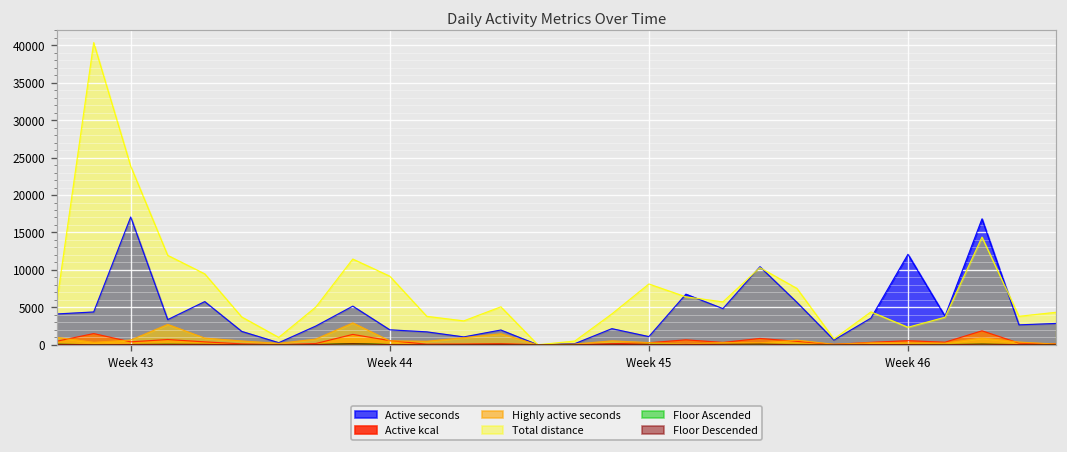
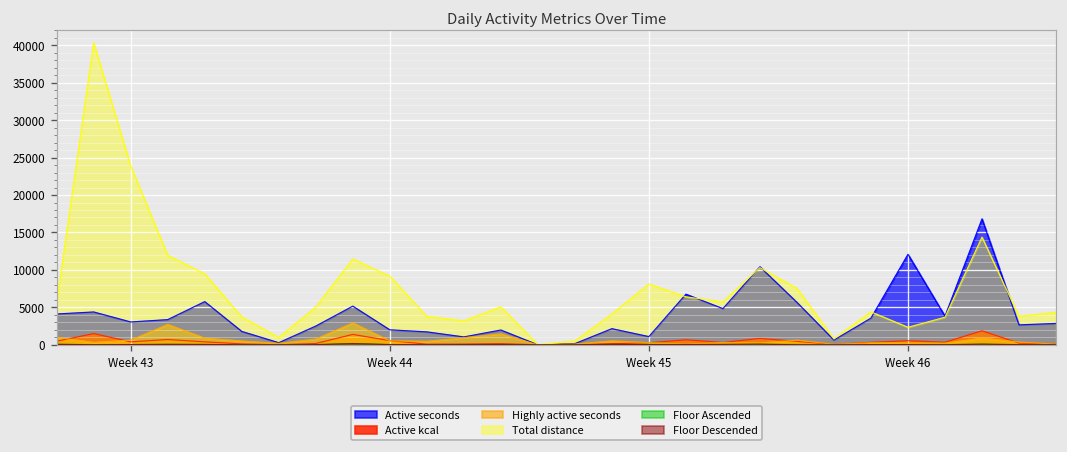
Active seconds, Week 43: 17000 -> 3000
